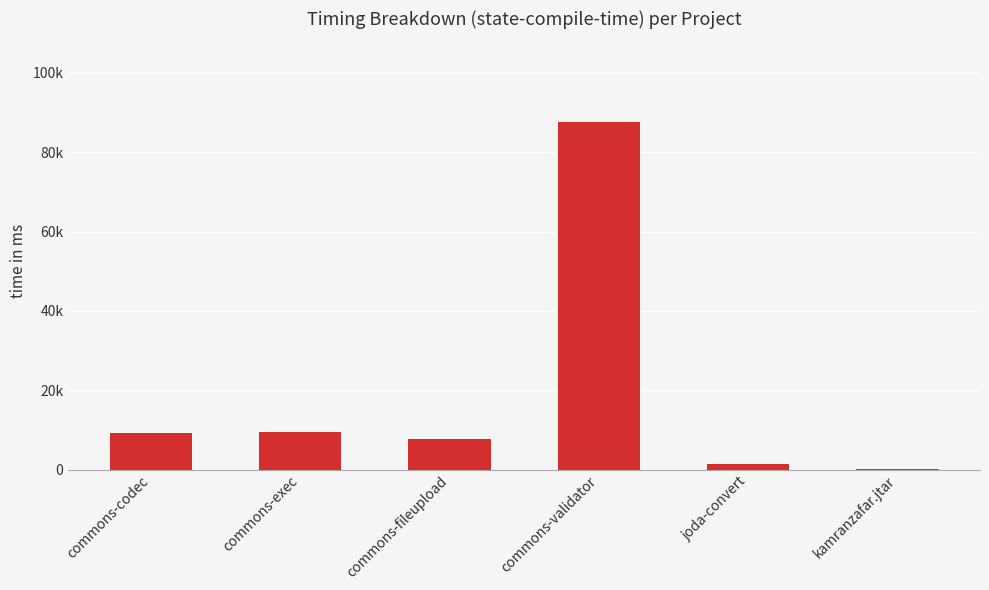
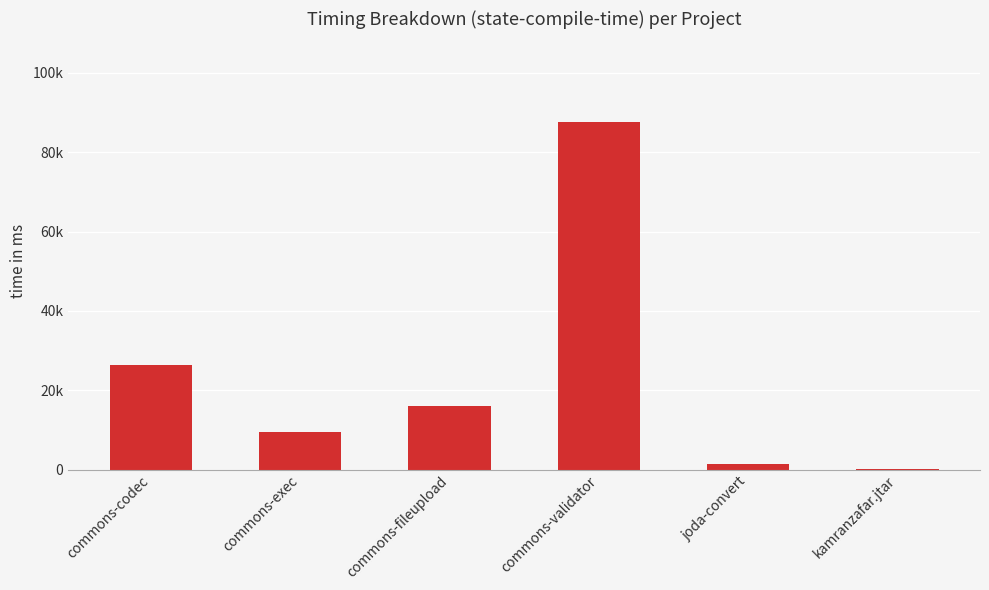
commons-codec: 9000 -> 26000
commons-fileupload: 8000 -> 16000
